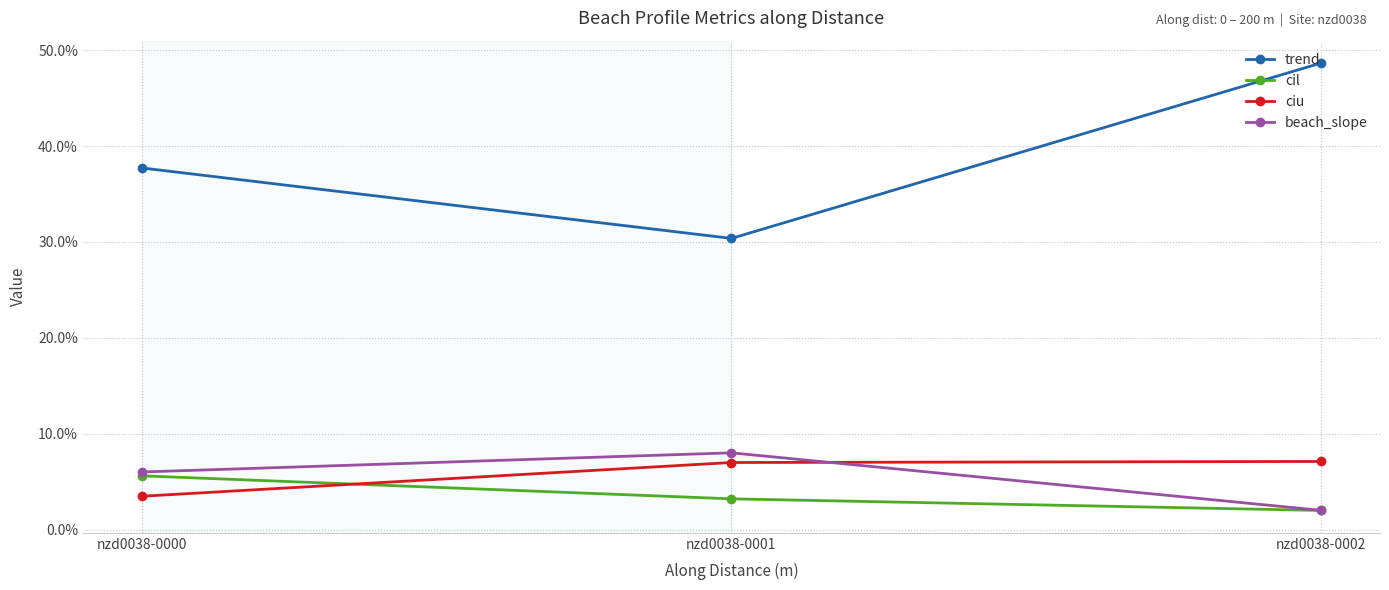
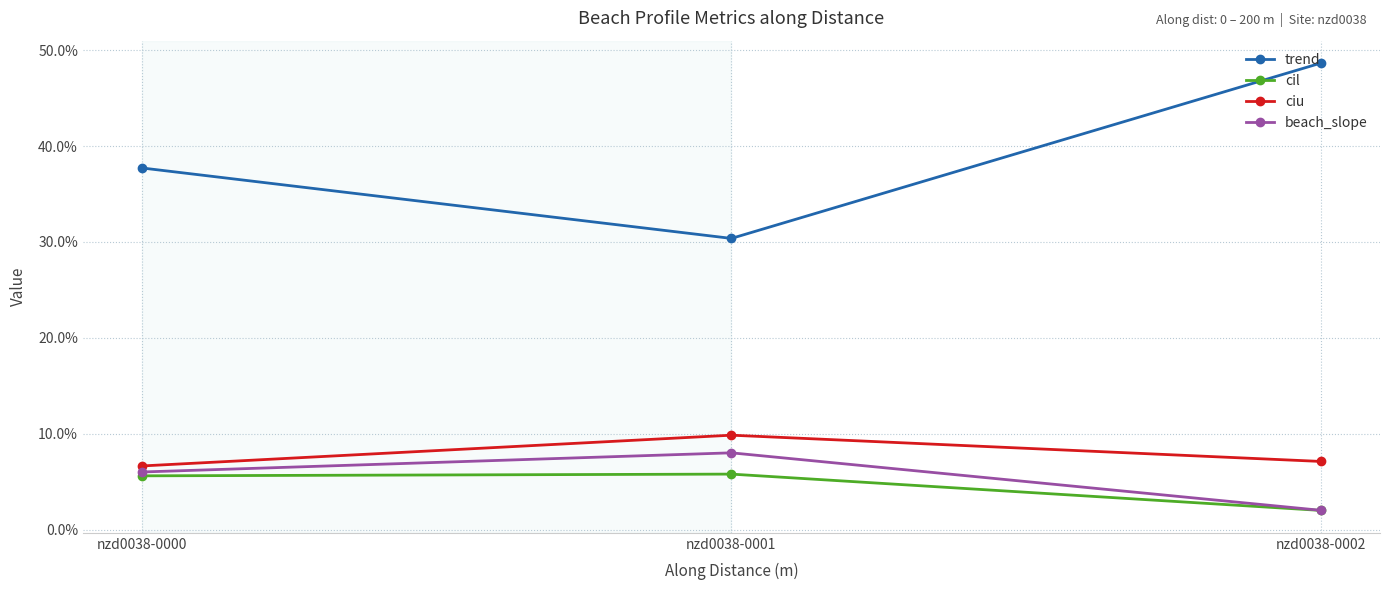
ciu, nzd0038-0000: 3% -> 7%
cil, nzd0038-0001: 3% -> 6%
ciu, nzd0038-0001: 7% -> 10%
